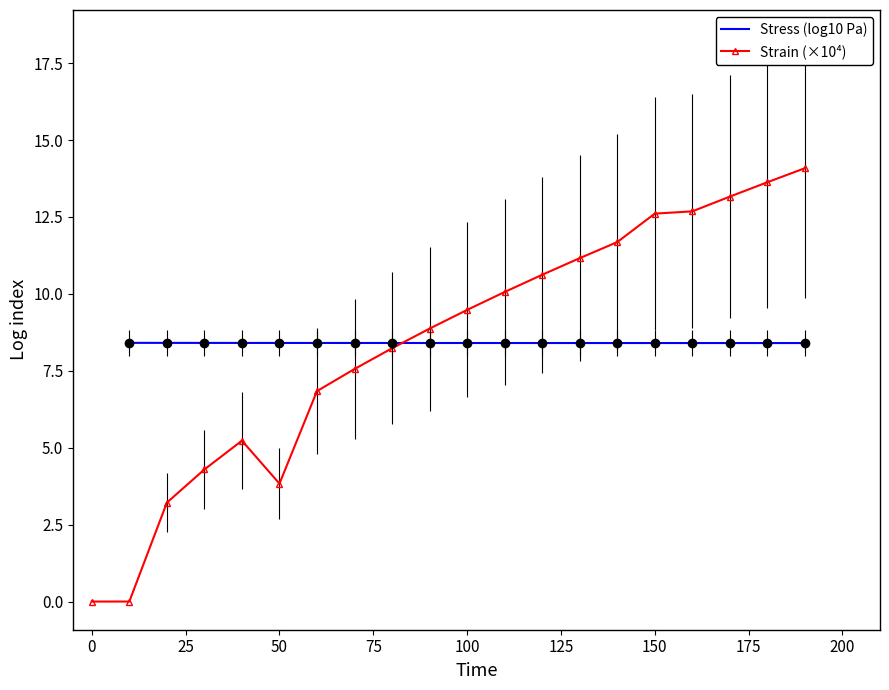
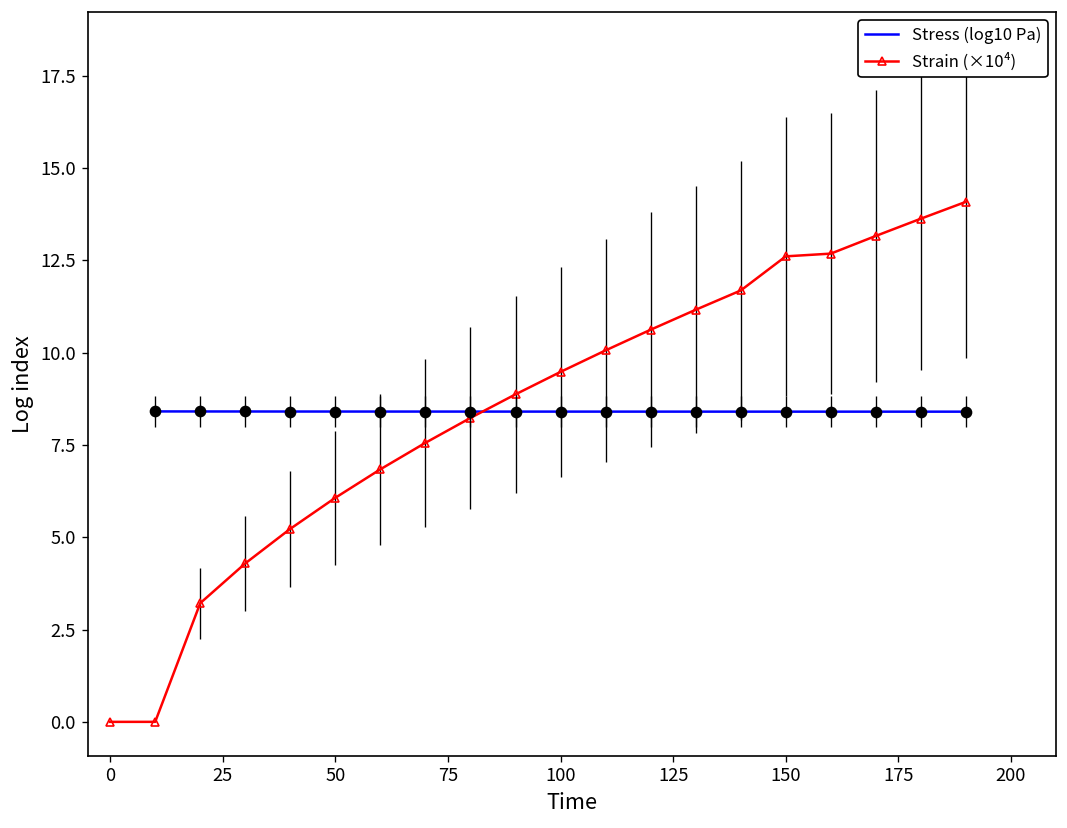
Strain (×10⁴), 50: 3.8 -> 6.1
